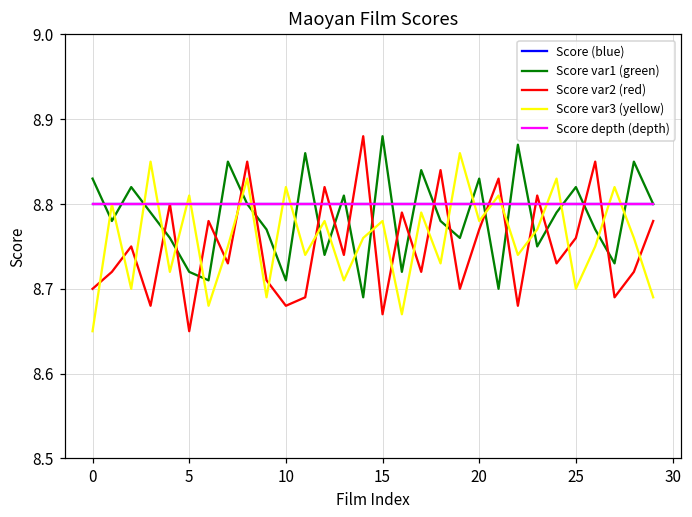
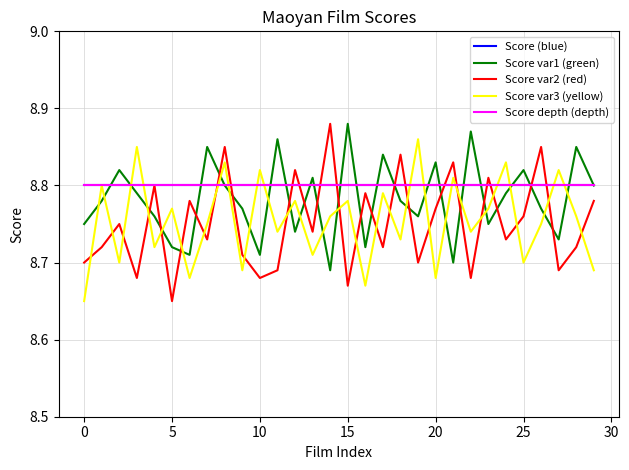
Score var1 (green), 0: 8.83 -> 8.75
Score var3 (yellow), 5: 8.81 -> 8.77
Score var3 (yellow), 20: 8.78 -> 8.68
